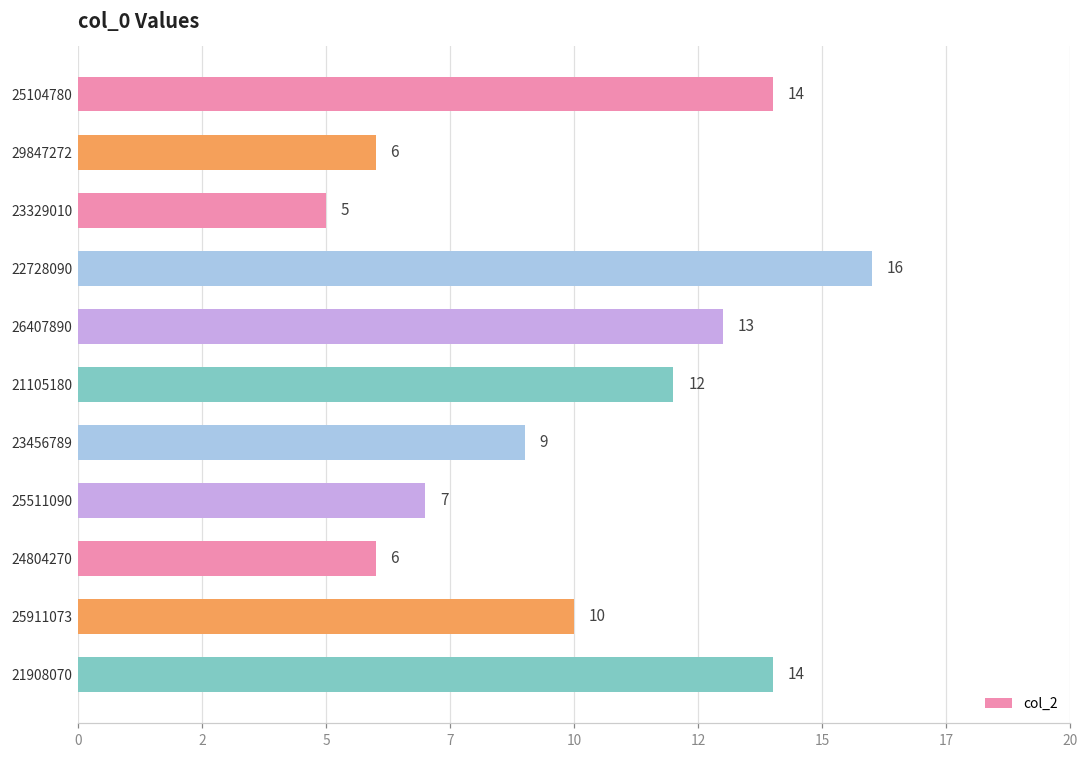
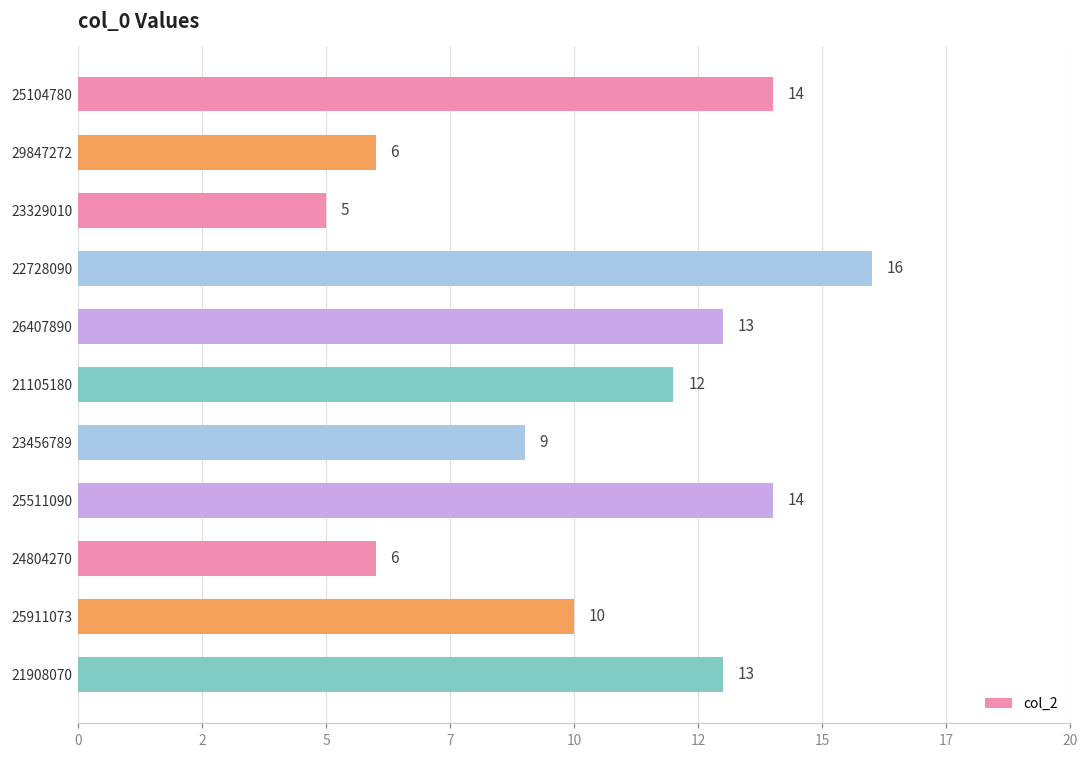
25511090: 7 -> 14
21908070: 14 -> 13
